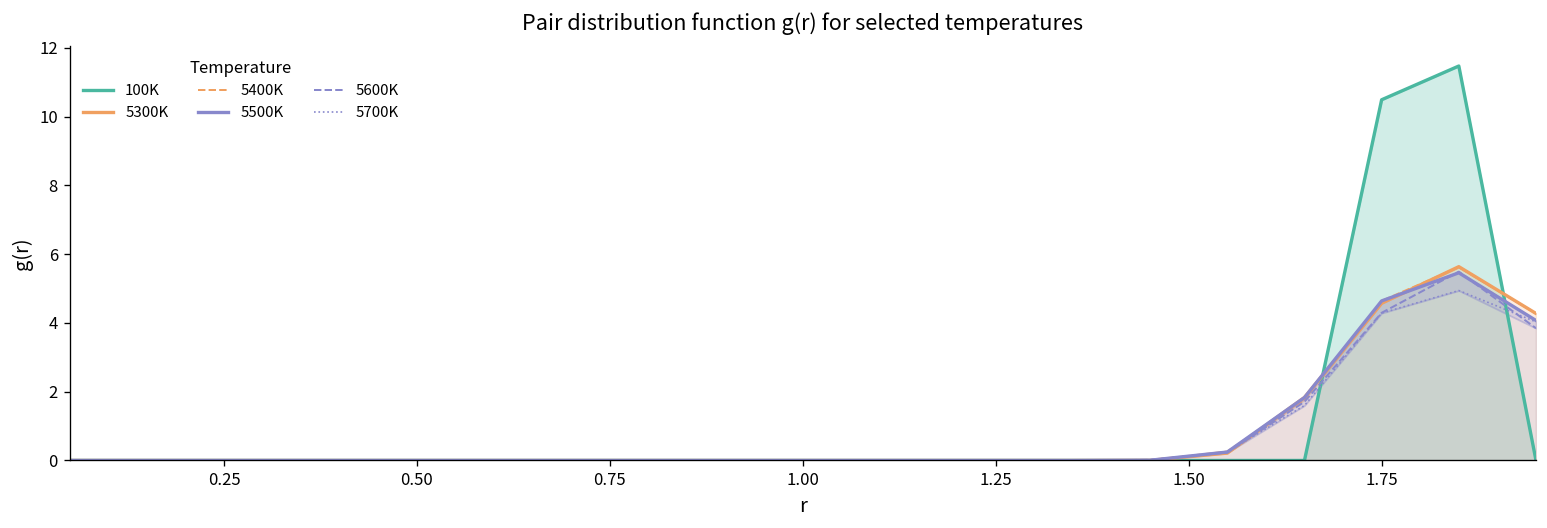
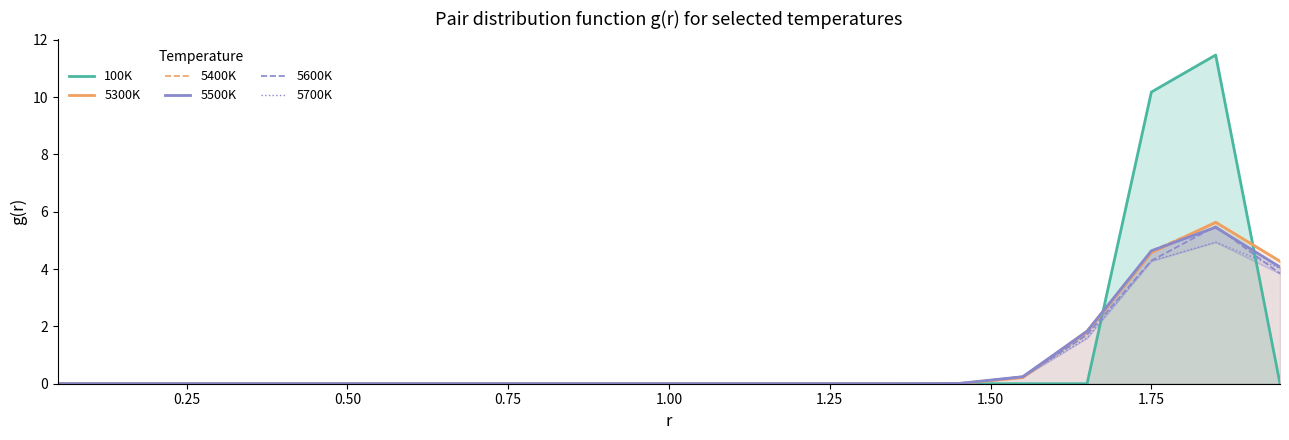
100K, 1.75: 10.5 -> 10.2
